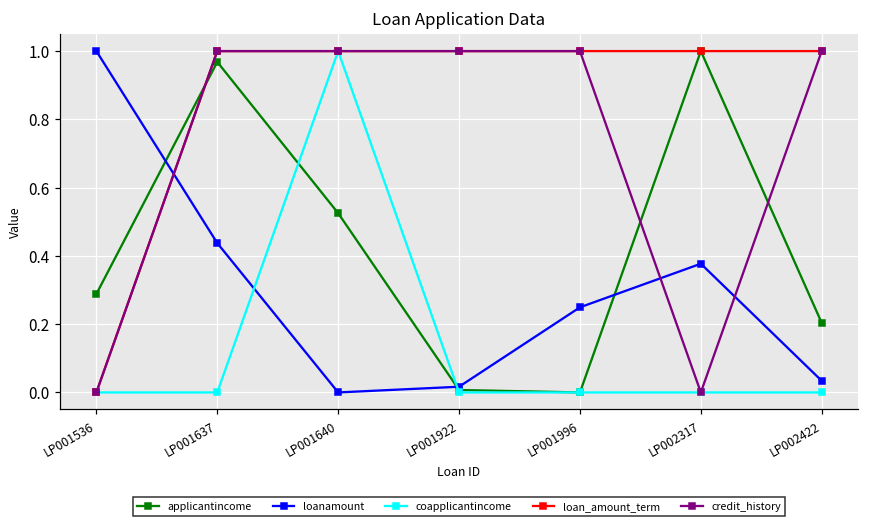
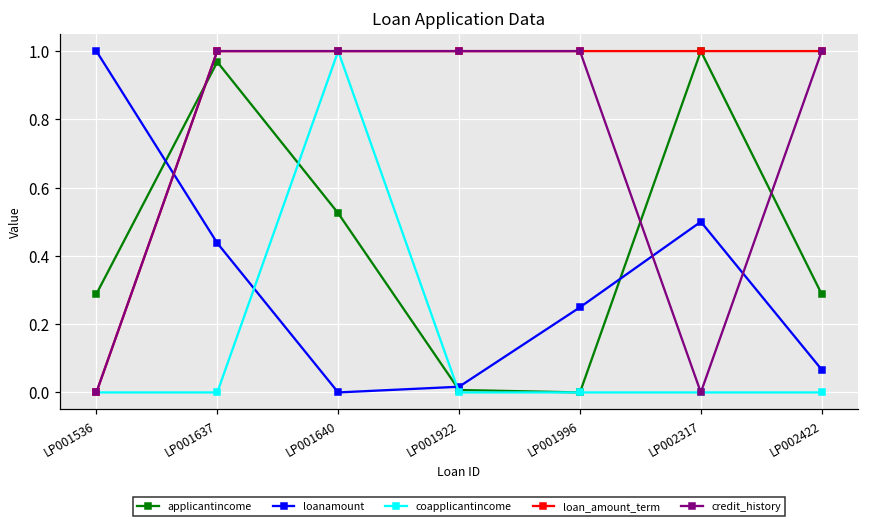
loanamount, LP002317: 0.38 -> 0.50
applicantincome, LP002422: 0.20 -> 0.29
loanamount, LP002422: 0.03 -> 0.07
